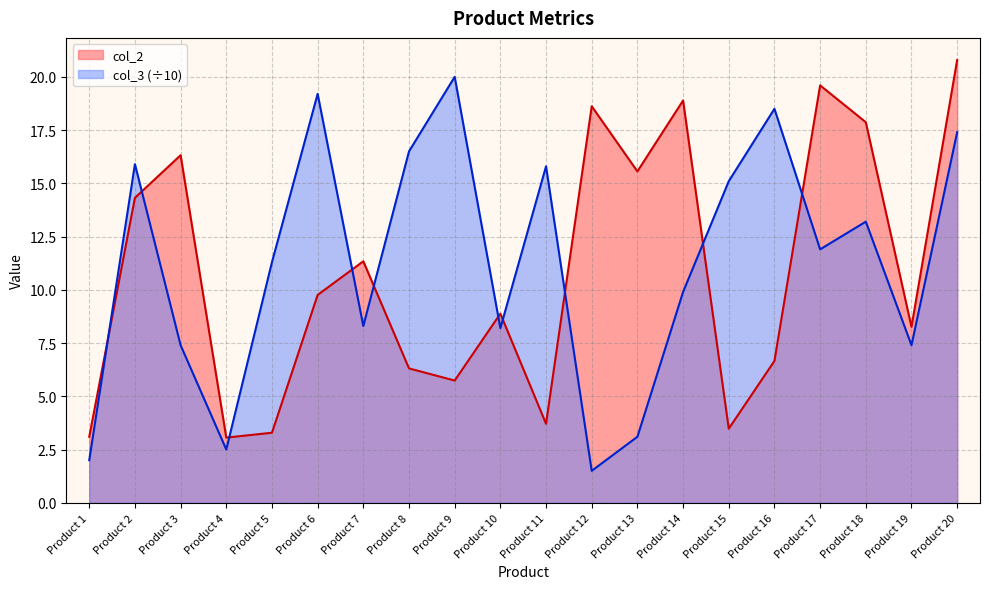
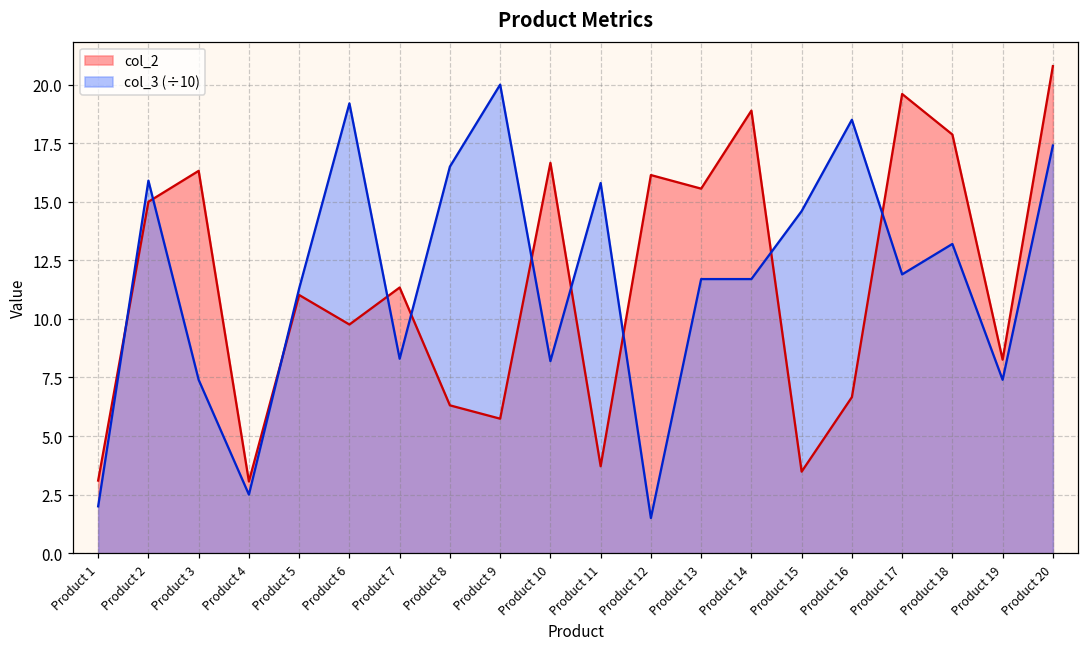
col_2, Product 2: 14.3 -> 15.0
col_2, Product 5: 3.3 -> 11.0
col_2, Product 10: 8.9 -> 16.7
col_2, Product 12: 18.6 -> 16.1
col_3 (÷10), Product 13: 3.1 -> 11.7
col_3 (÷10), Product 14: 9.9 -> 11.7
col_3 (÷10), Product 15: 15.1 -> 14.6
